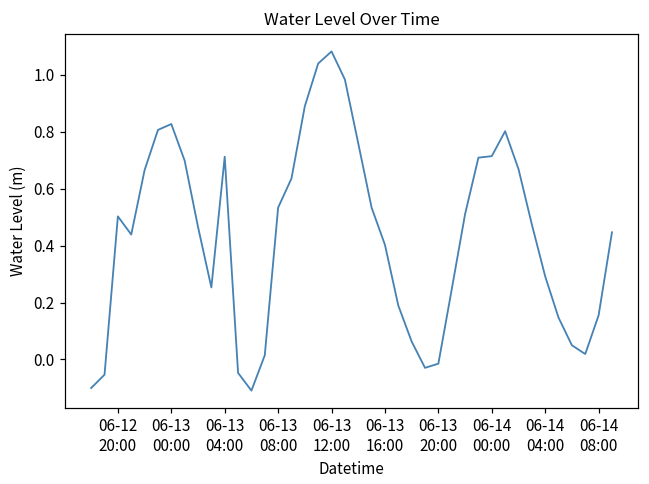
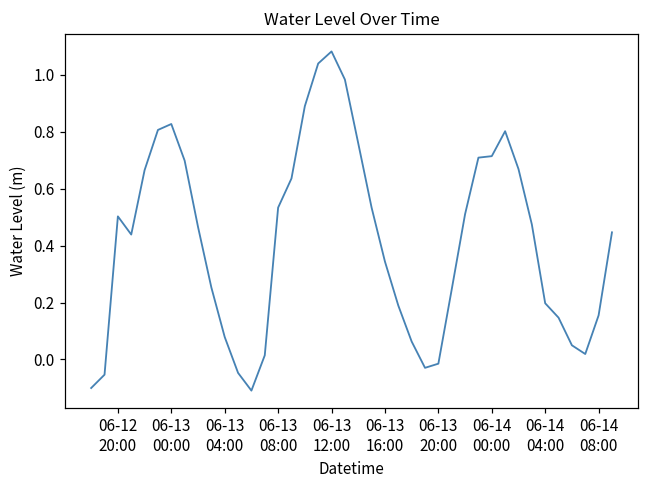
06-13 04:00: 0.71 -> 0.08
06-13 16:00: 0.40 -> 0.34
06-14 04:00: 0.29 -> 0.20
